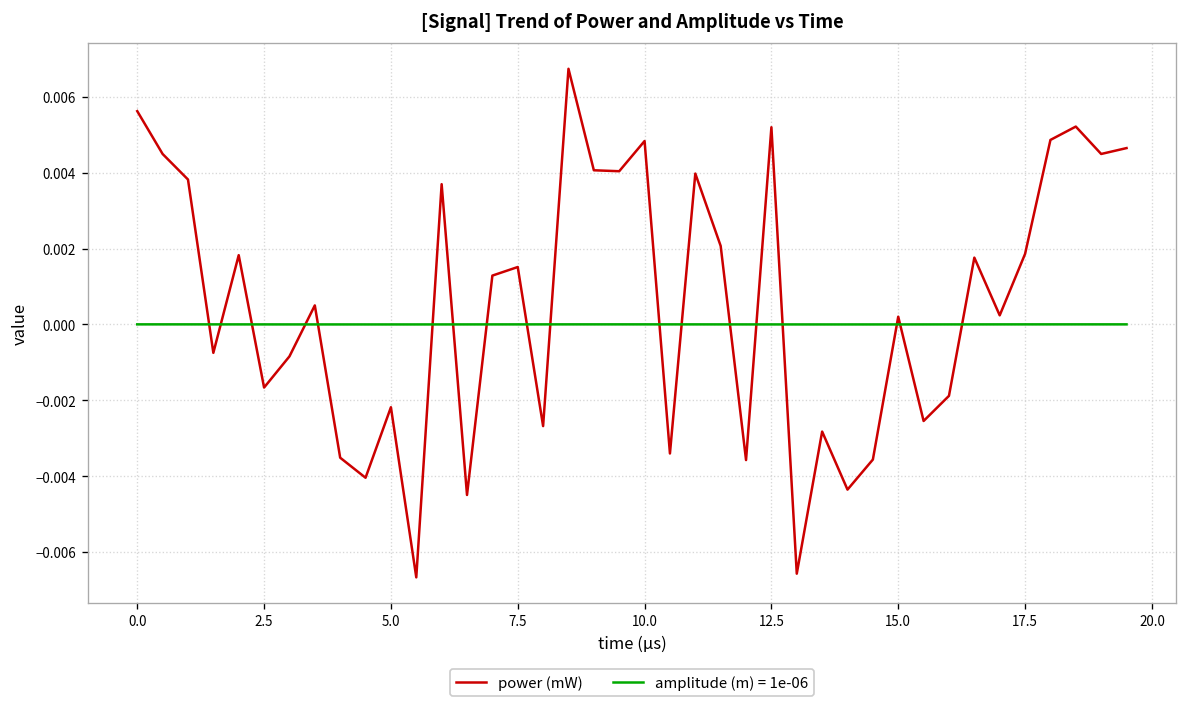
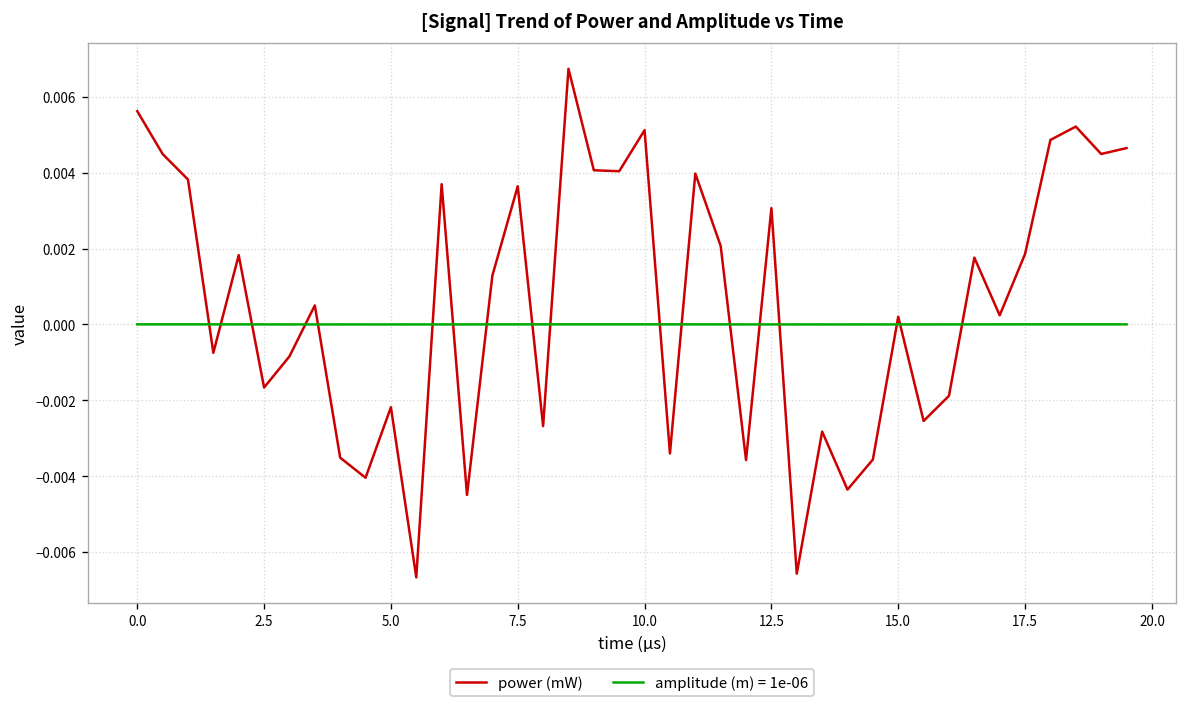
power (mW), 7.5: 0.0015 -> 0.0036
power (mW), 10.0: 0.0048 -> 0.0051
power (mW), 12.5: 0.0052 -> 0.0031
